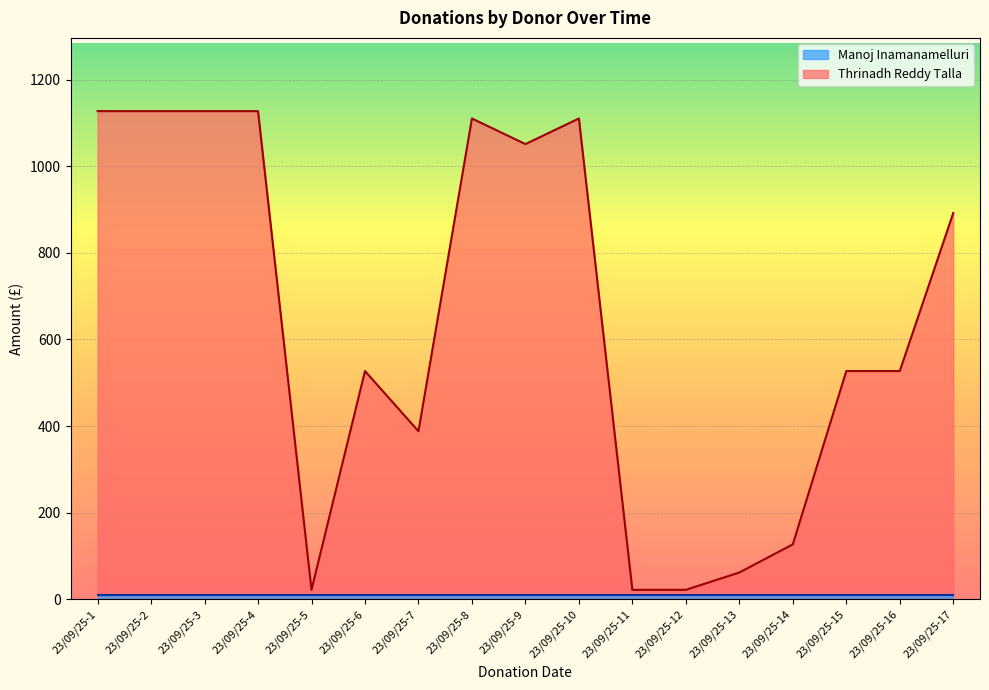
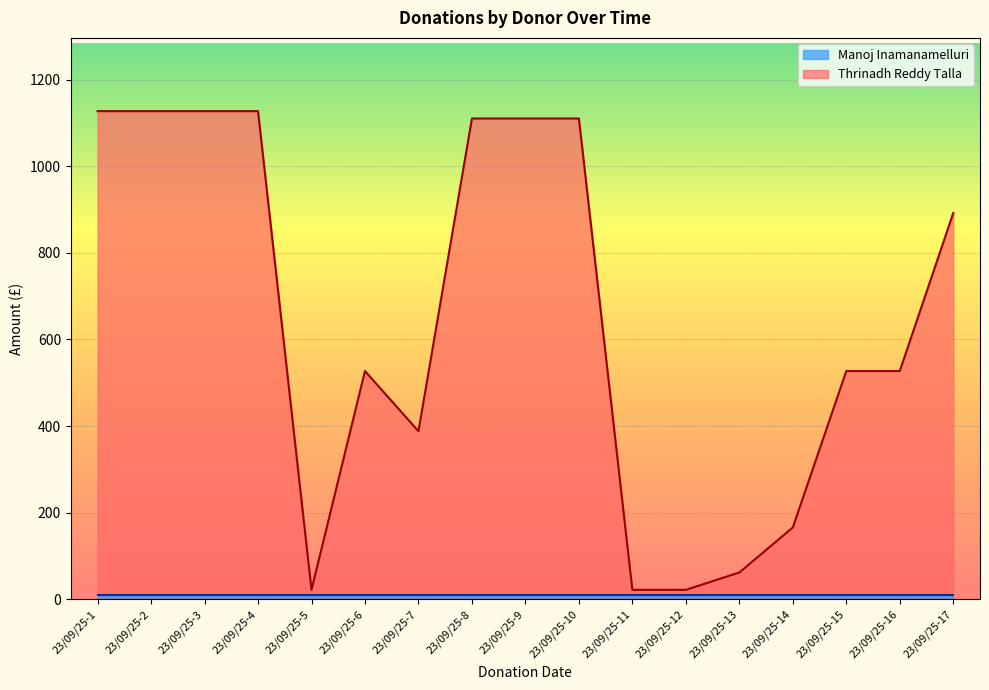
Thrinadh Reddy Talla, 23/09/25-9: 1050 -> 1110
Thrinadh Reddy Talla, 23/09/25-14: 130 -> 170
